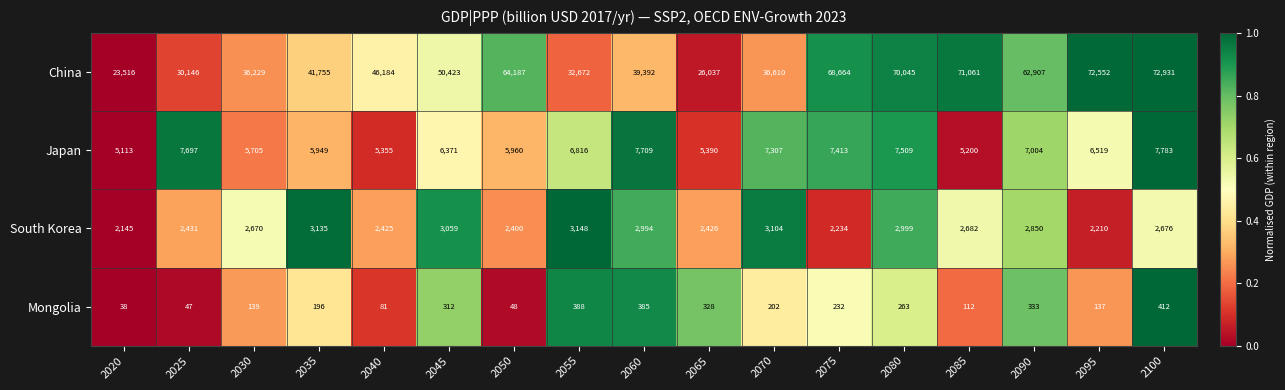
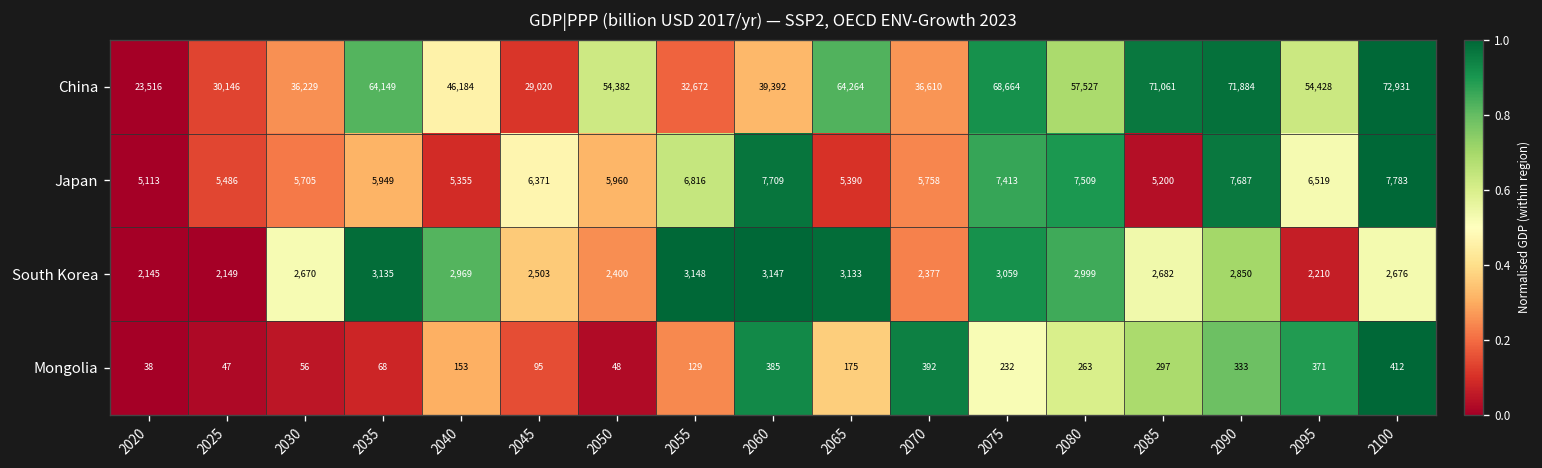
China, 2035: 41,755 -> 64,149
China, 2045: 50,423 -> 29,020
China, 2050: 64,187 -> 54,382
China, 2065: 26,037 -> 64,264
China, 2080: 70,045 -> 57,527
China, 2090: 62,907 -> 71,884
China, 2095: 72,552 -> 54,428
Japan, 2025: 7,697 -> 5,486
Japan, 2070: 7,307 -> 5,758
Japan, 2090: 7,004 -> 7,687
South Korea, 2025: 2,431 -> 2,149
South Korea, 2040: 2,425 -> 2,969
South Korea, 2045: 3,059 -> 2,503
South Korea, 2060: 2,994 -> 3,147
South Korea, 2065: 2,426 -> 3,133
South Korea, 2070: 3,104 -> 2,377
South Korea, 2075: 2,234 -> 3,059
Mongolia, 2030: 139 -> 56
Mongolia, 2035: 196 -> 68
Mongolia, 2040: 81 -> 153
Mongolia, 2045: 312 -> 95
Mongolia, 2055: 388 -> 129
Mongolia, 2065: 328 -> 175
Mongolia, 2070: 202 -> 392
Mongolia, 2085: 112 -> 297
Mongolia, 2095: 137 -> 371
